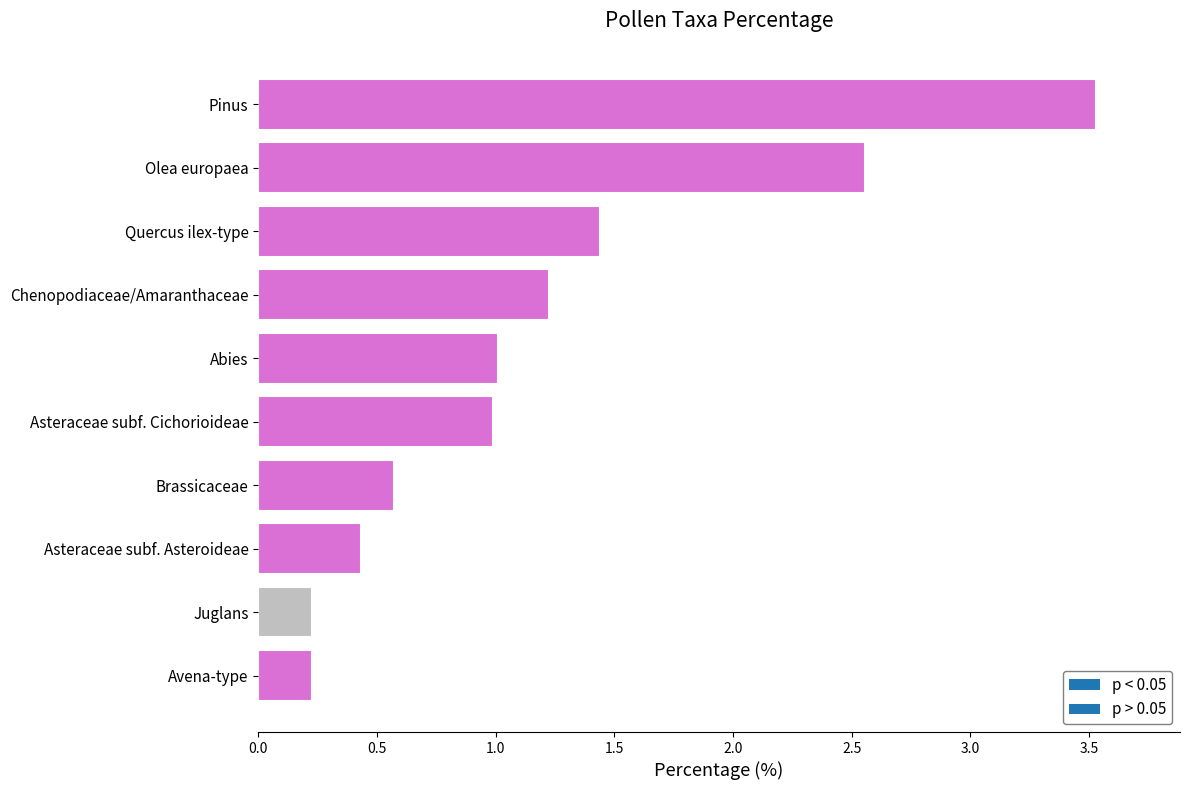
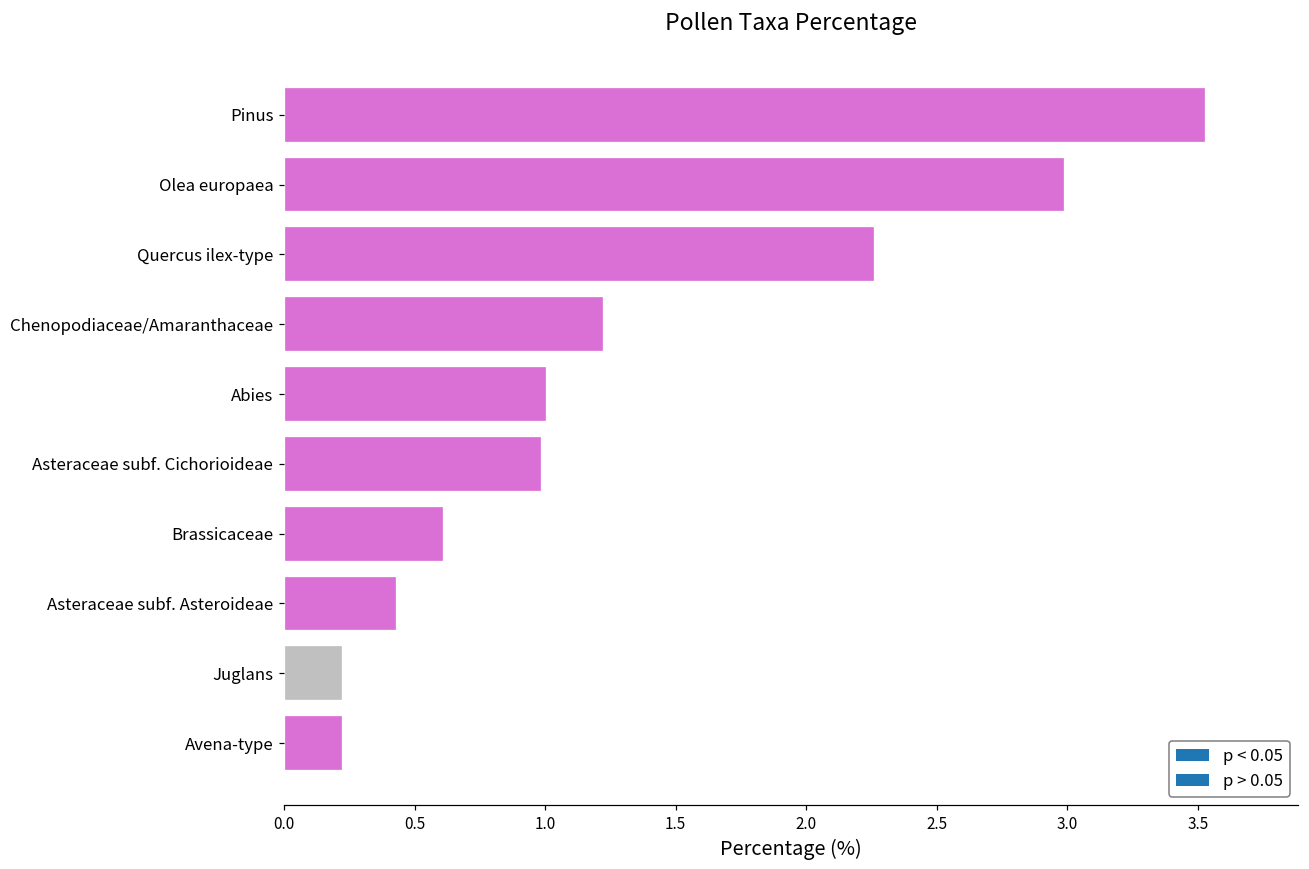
Olea europaea: 2.56 -> 2.99
Quercus ilex-type: 1.44 -> 2.26
Brassicaceae: 0.57 -> 0.61
